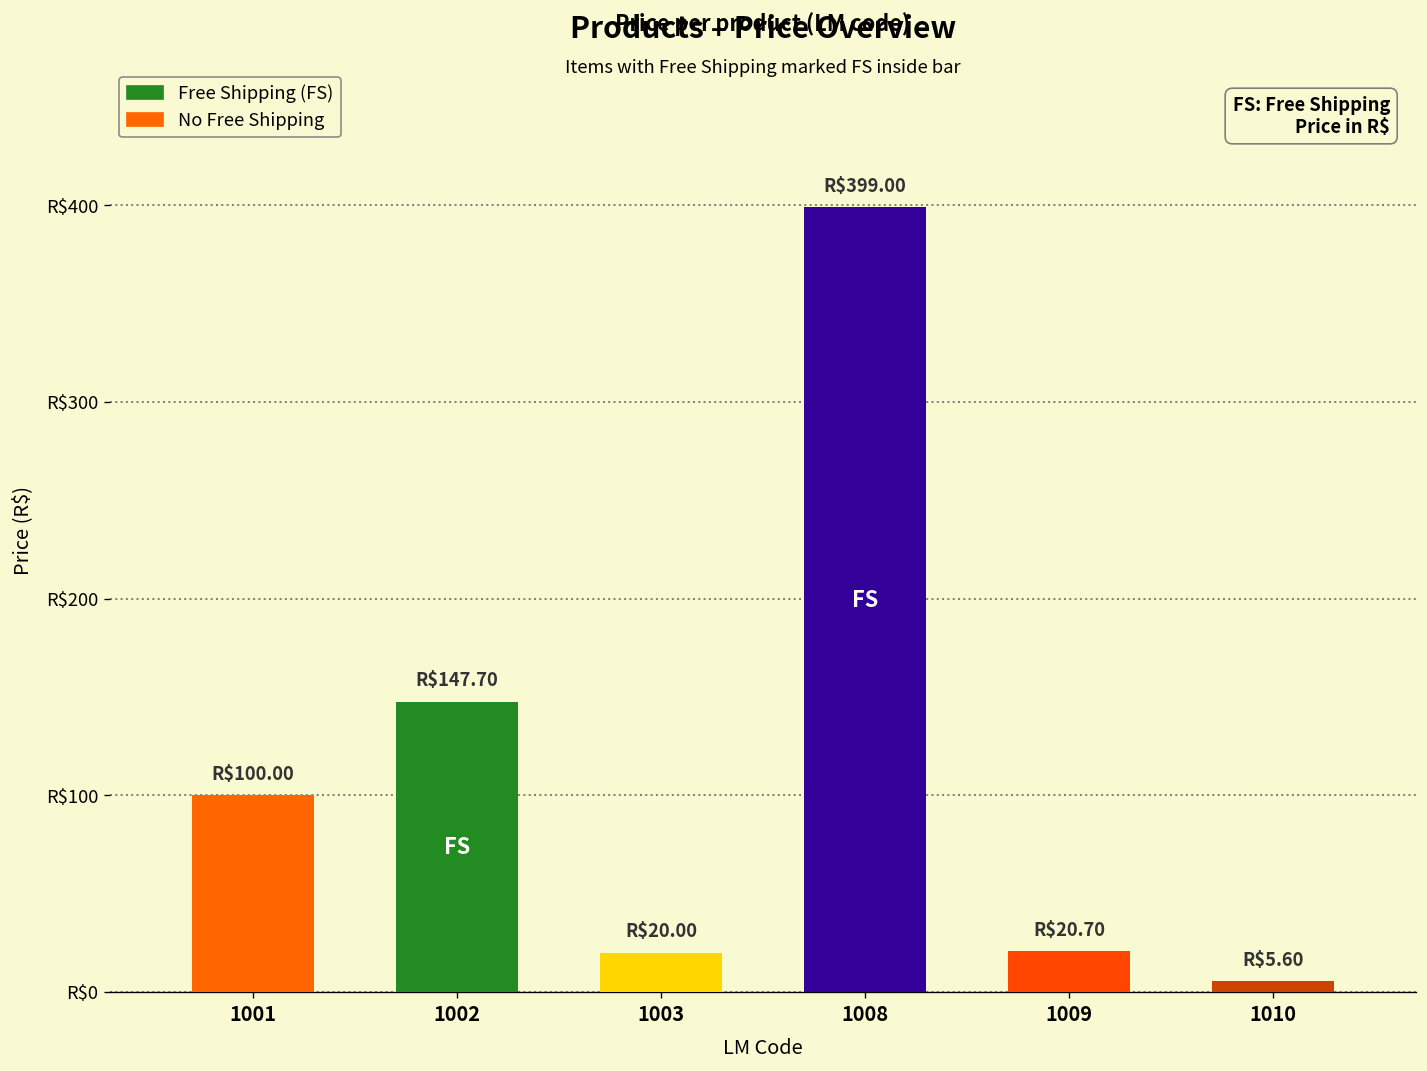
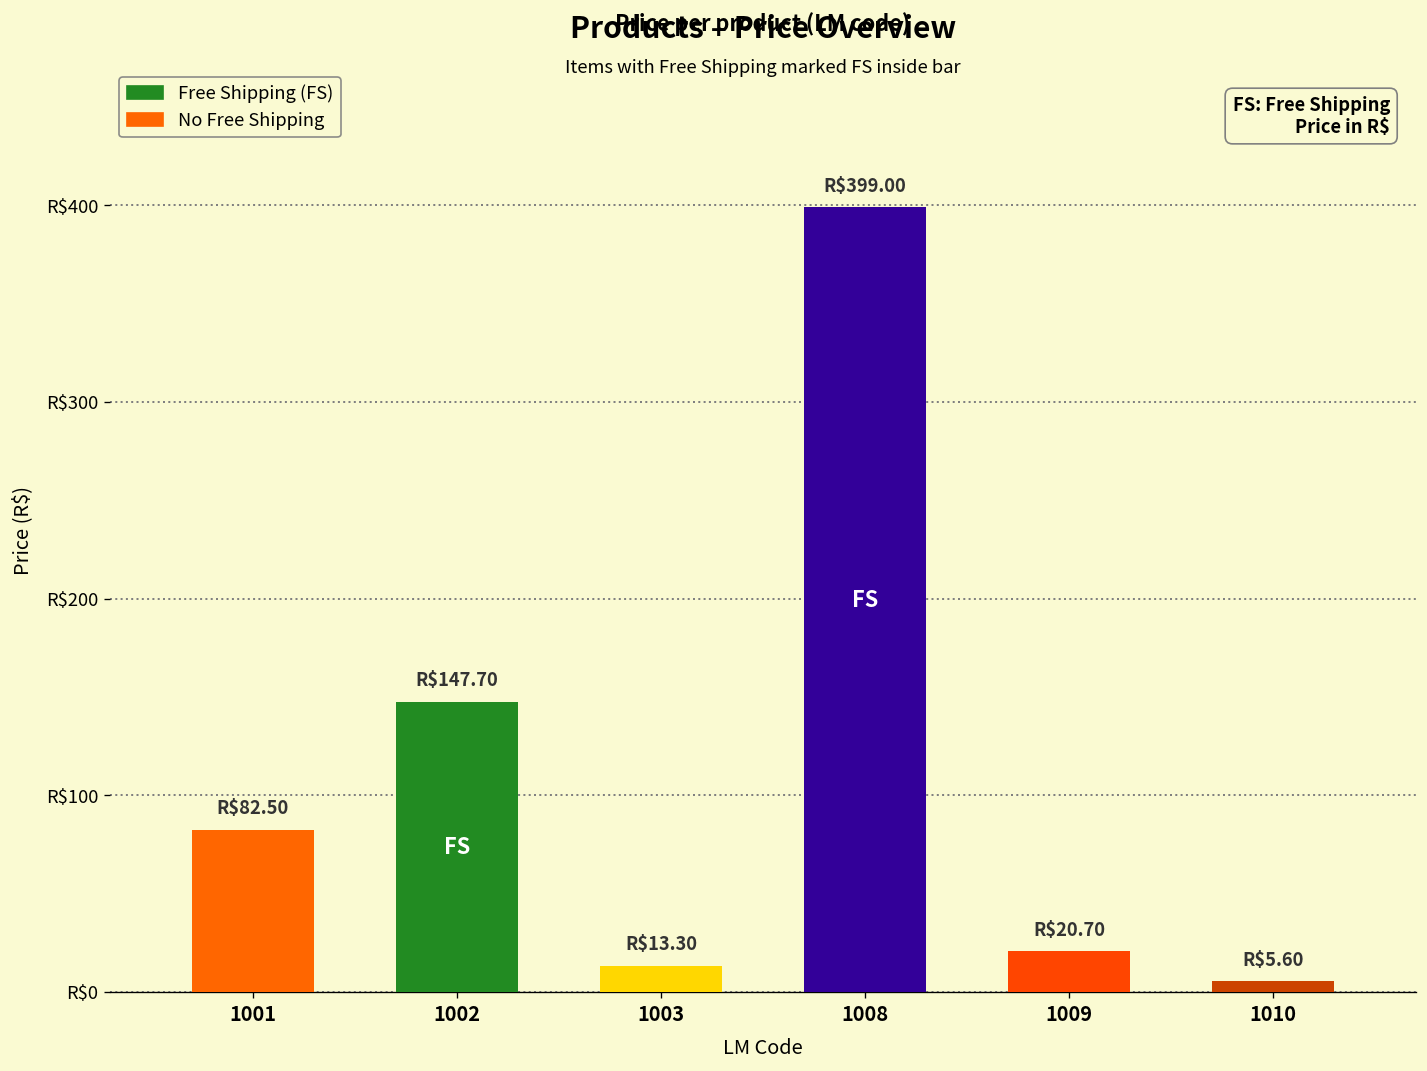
1001: $100.00 -> $82.50
1003: $20.00 -> $13.30
